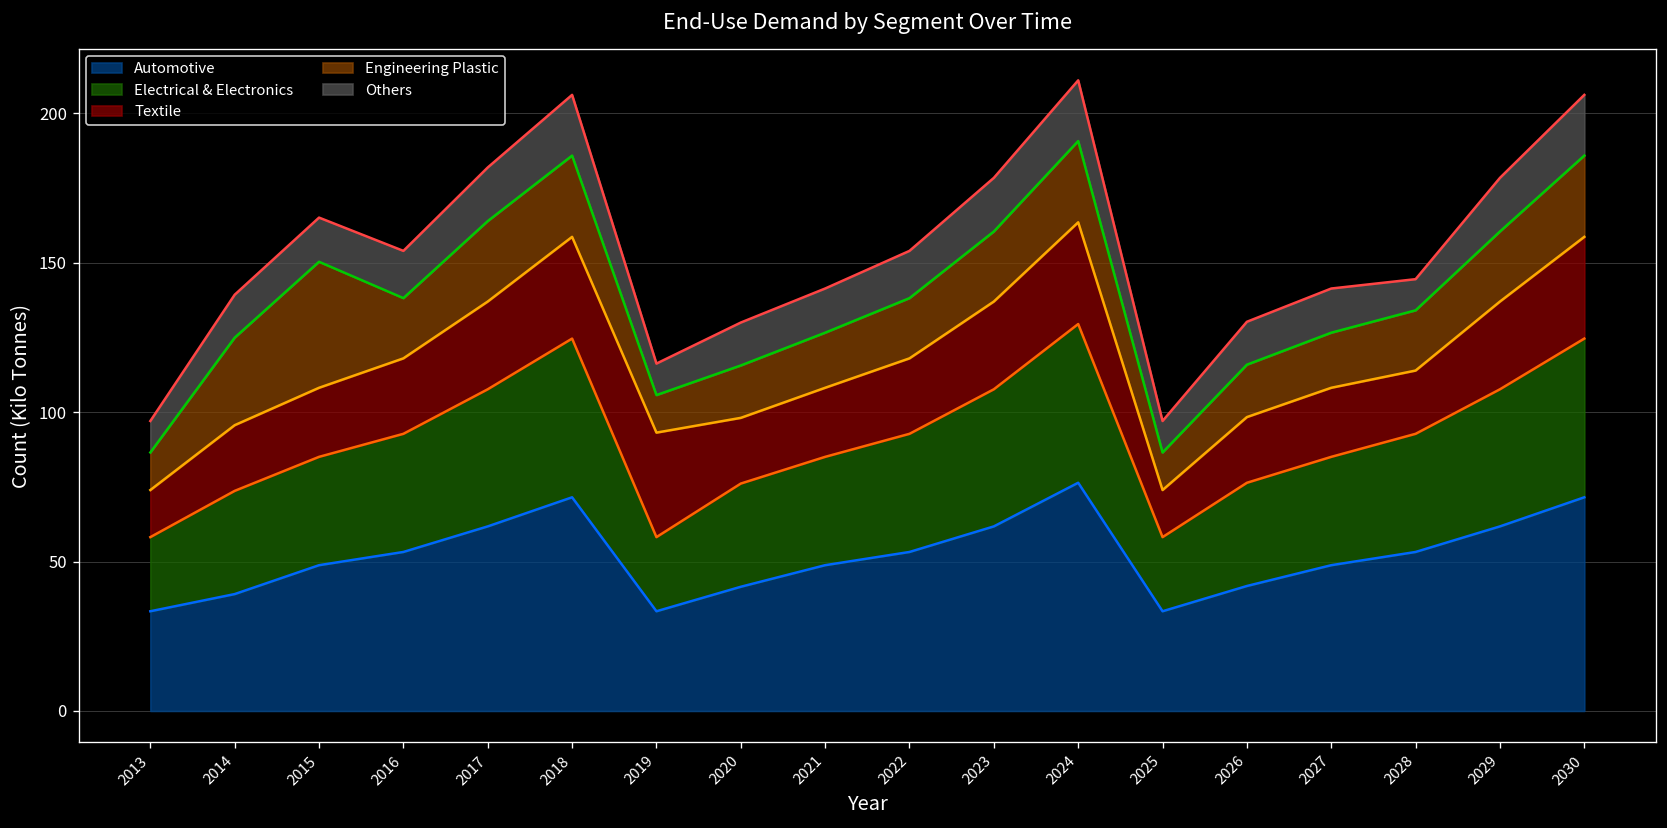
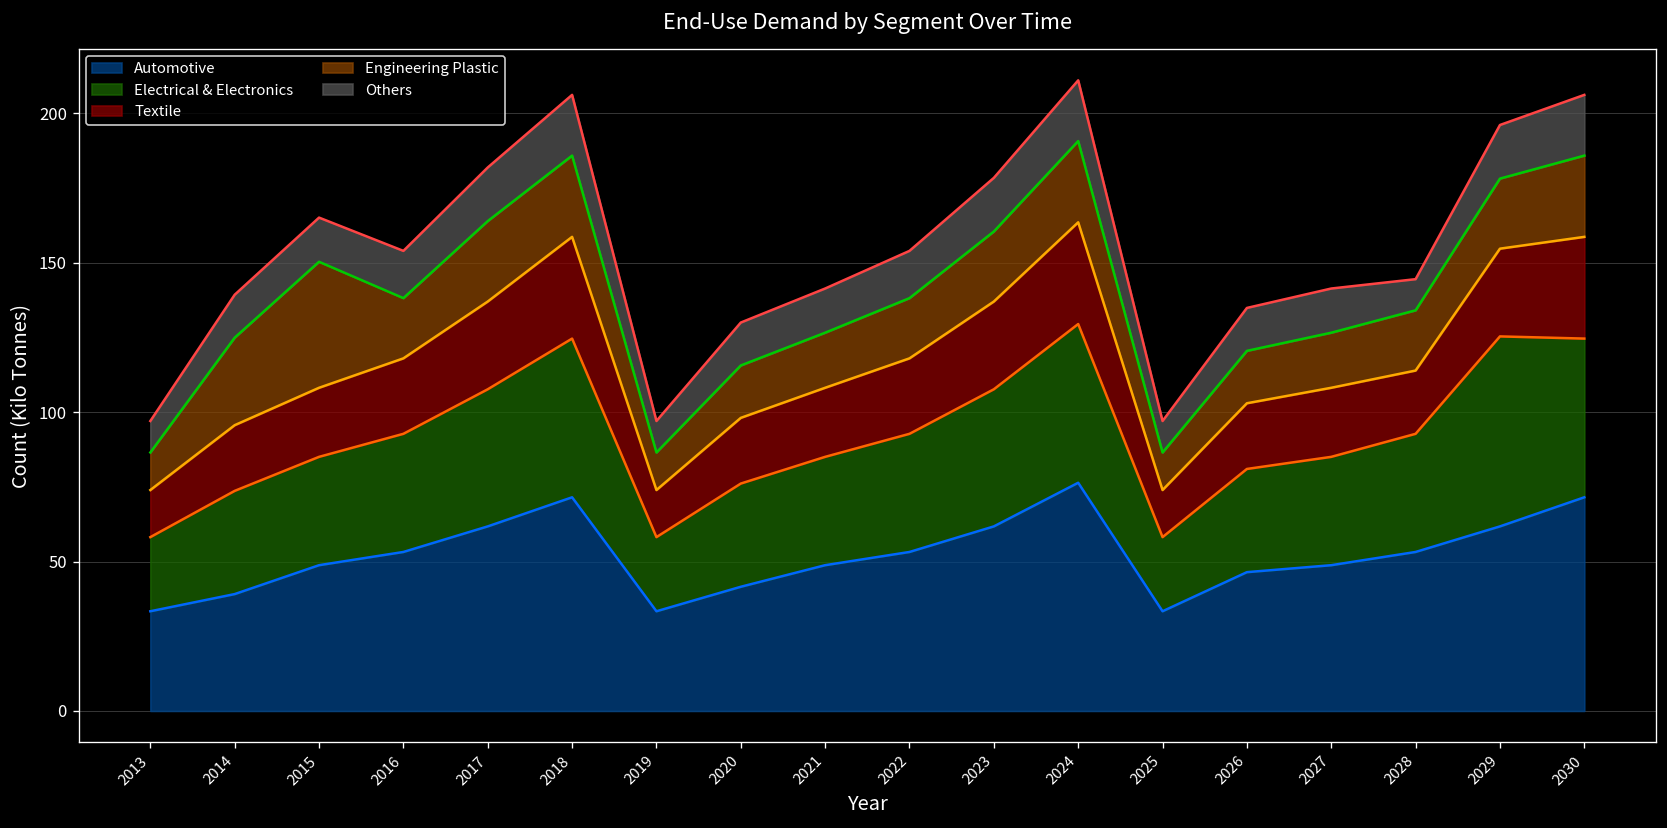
Textile, 2019: 35 -> 16
Automotive, 2026: 42 -> 46
Electrical & Electronics, 2029: 46 -> 64
